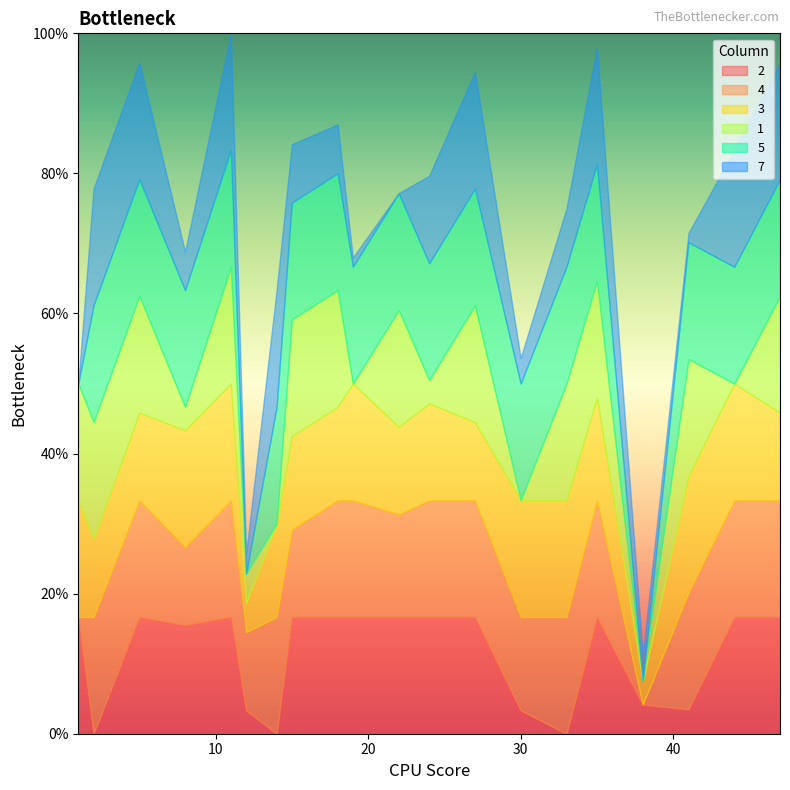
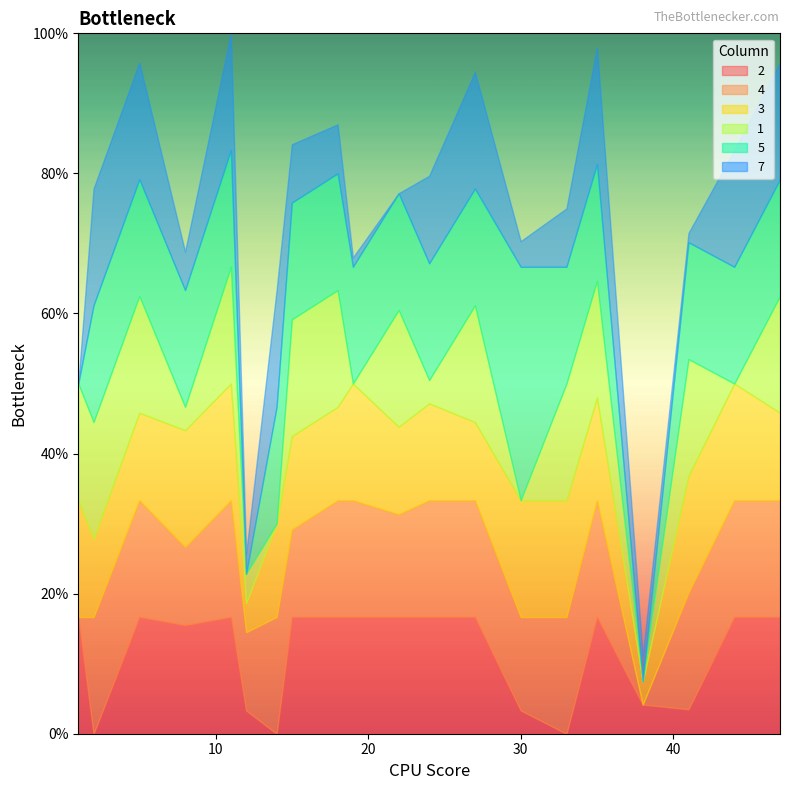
5, 30: 17% -> 33%
